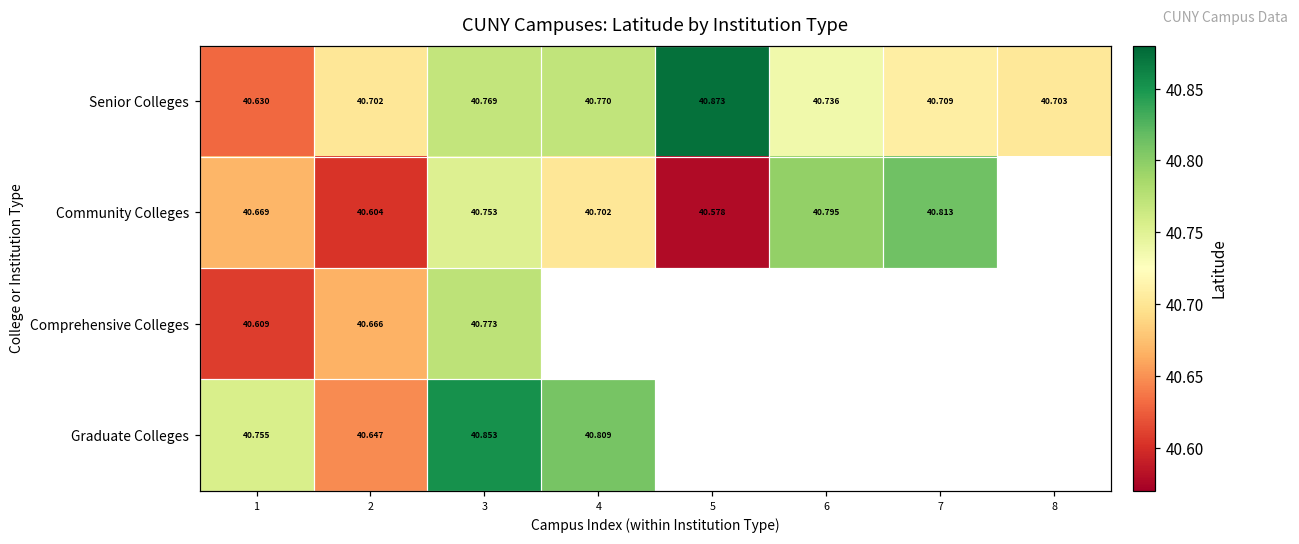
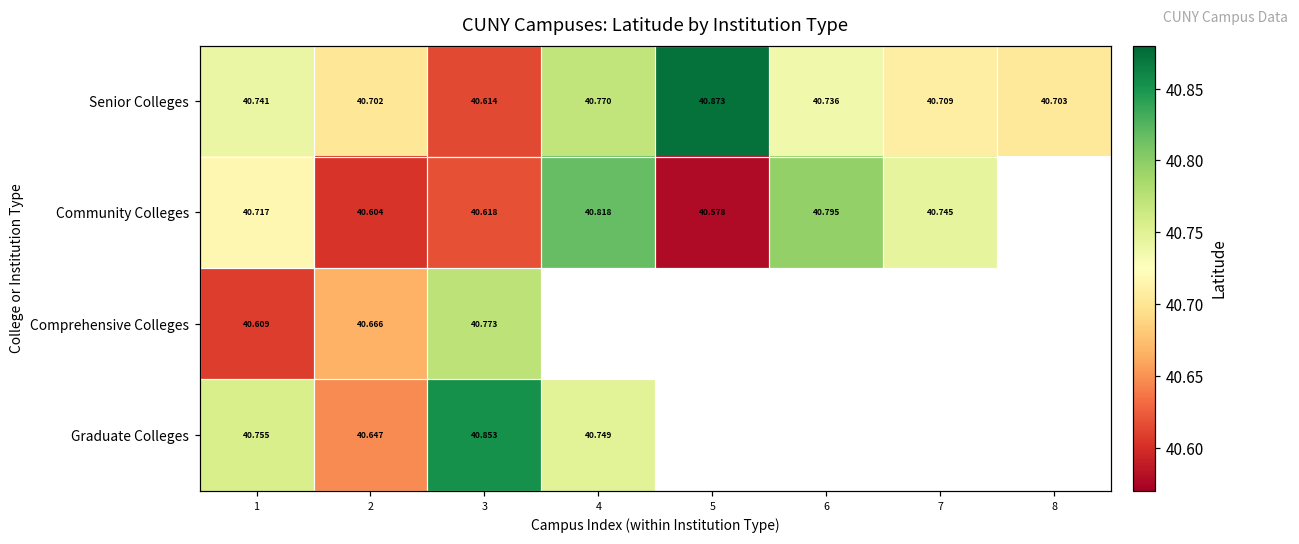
Senior Colleges, 1: 40.630 -> 40.741
Senior Colleges, 3: 40.769 -> 40.614
Community Colleges, 1: 40.669 -> 40.717
Community Colleges, 3: 40.753 -> 40.618
Community Colleges, 4: 40.702 -> 40.818
Community Colleges, 7: 40.813 -> 40.745
Graduate Colleges, 4: 40.809 -> 40.749
